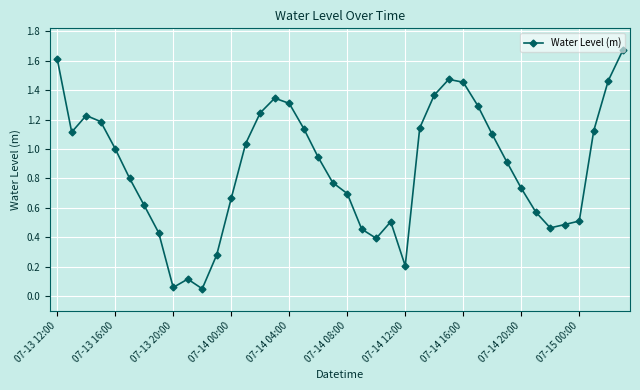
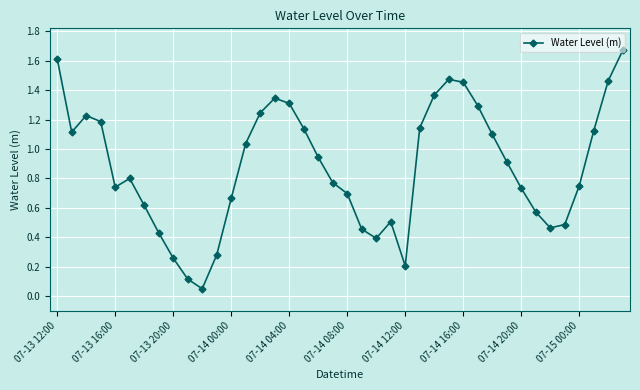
07-13 16:00: 1.00 -> 0.74
07-13 20:00: 0.06 -> 0.26
07-15 00:00: 0.51 -> 0.75
